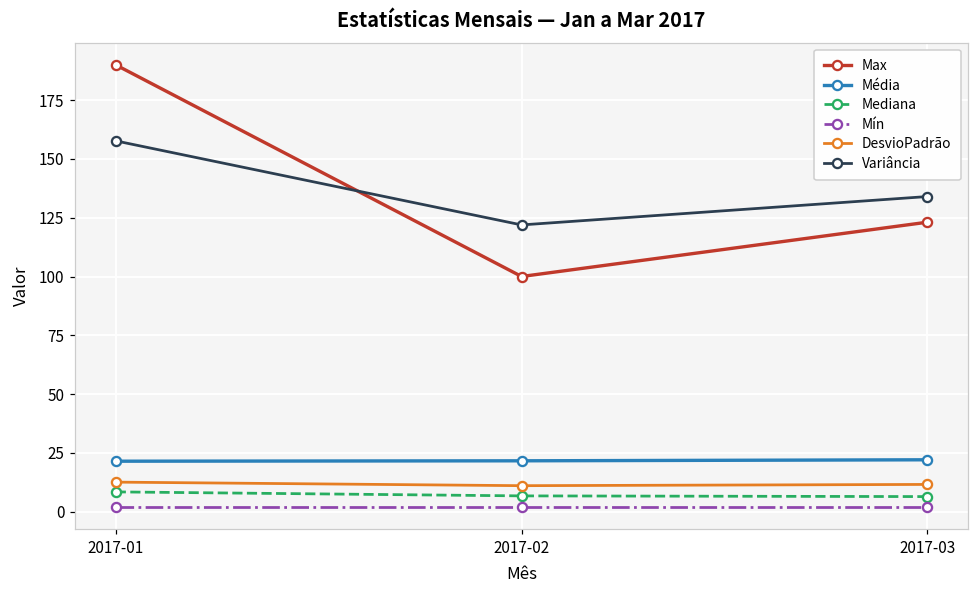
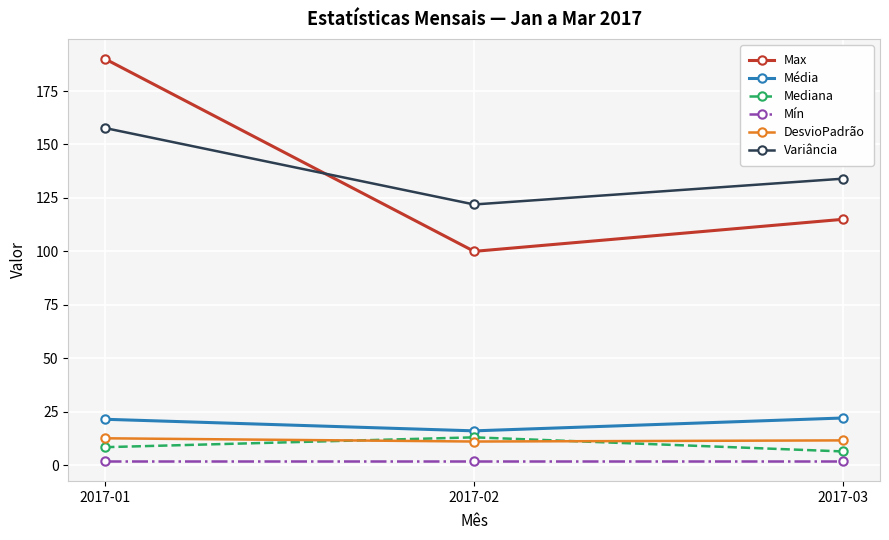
Média, 2017-02: 22 -> 16
Mediana, 2017-02: 7 -> 13
Max, 2017-03: 123 -> 115
